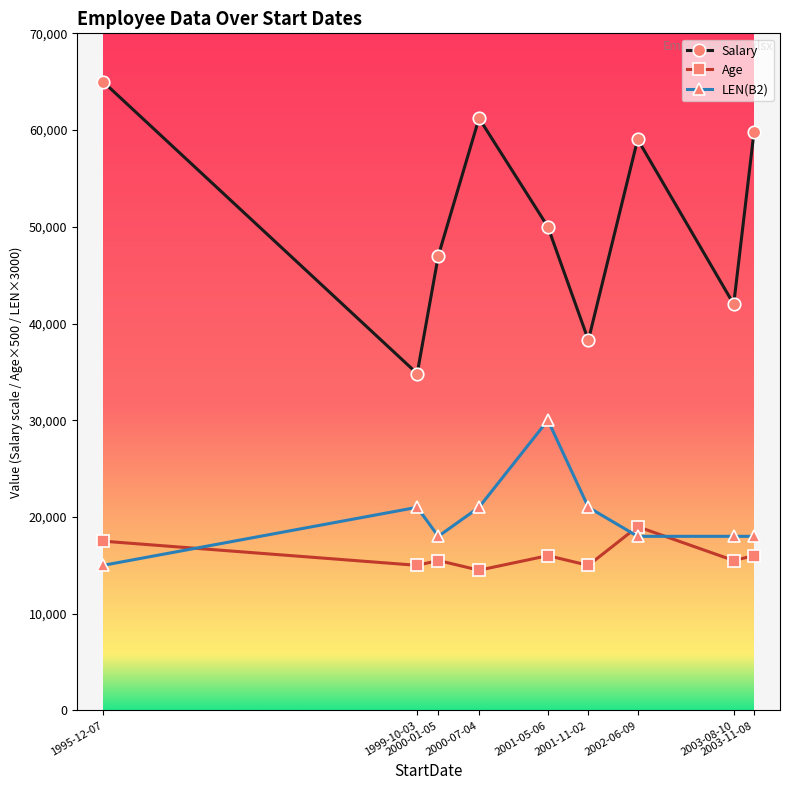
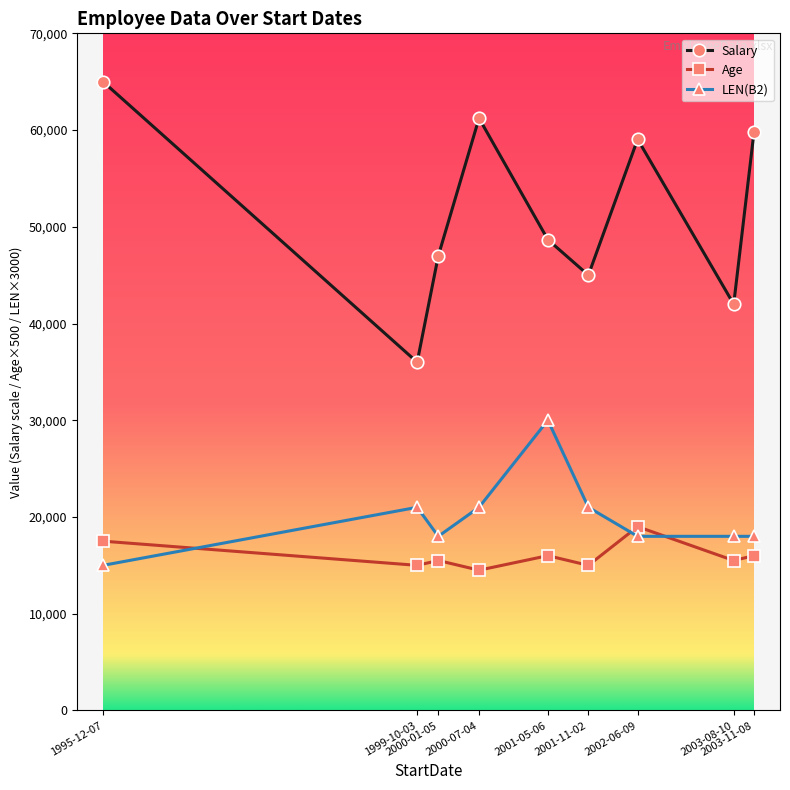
Salary, 1999-10-03: 35,000 -> 36,000
Salary, 2001-05-06: 50,000 -> 49,000
Salary, 2001-11-02: 38,000 -> 45,000
